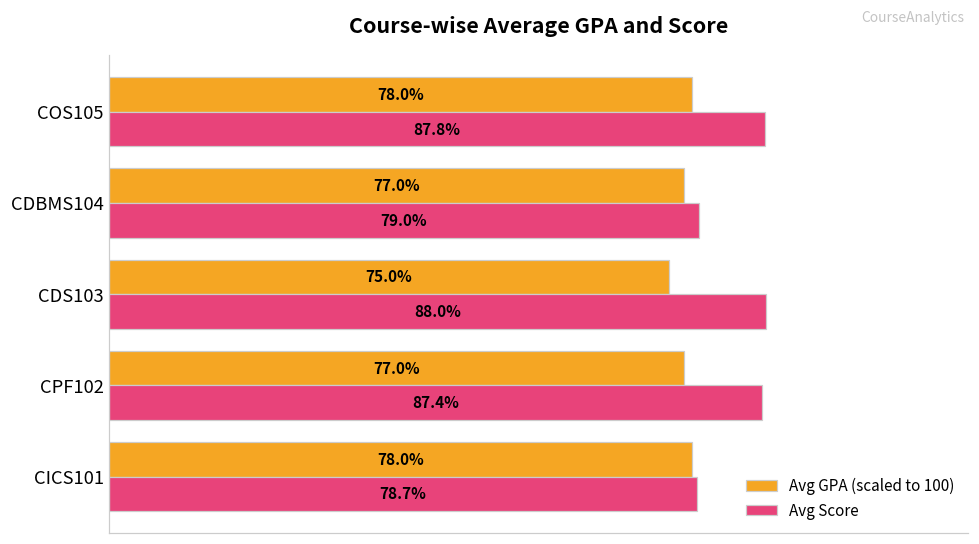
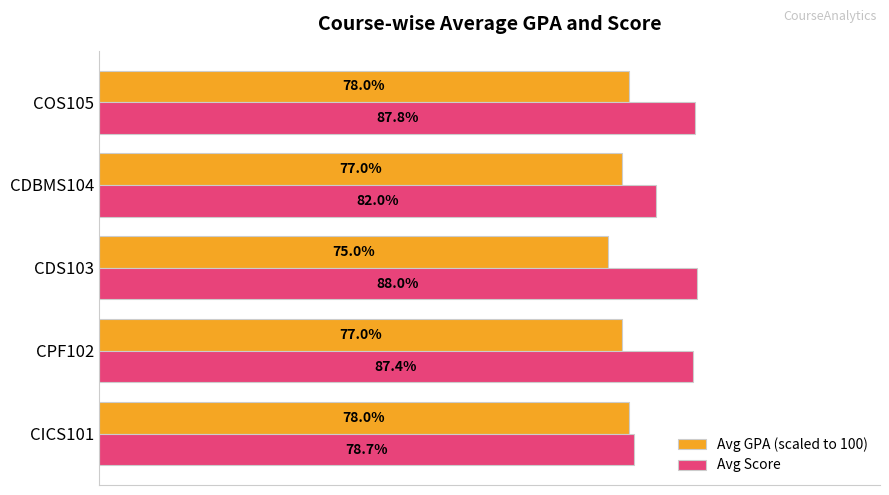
Avg Score, CDBMS104: 79.0% -> 82.0%
